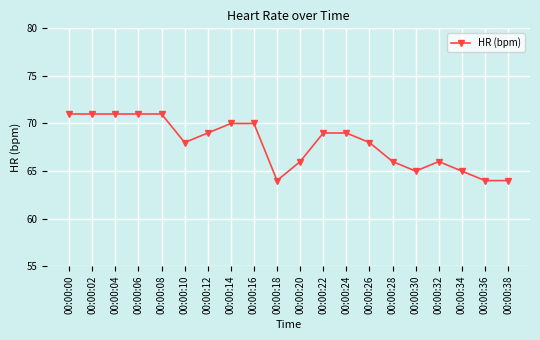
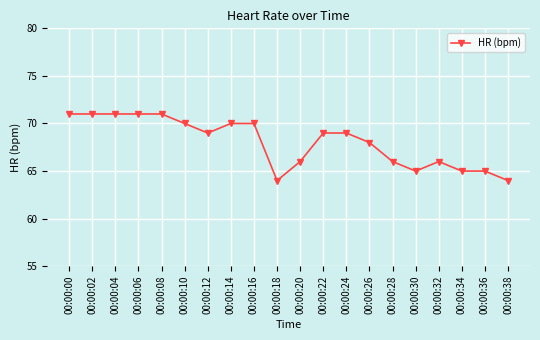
00:00:10: 68 -> 70
00:00:36: 64 -> 65
